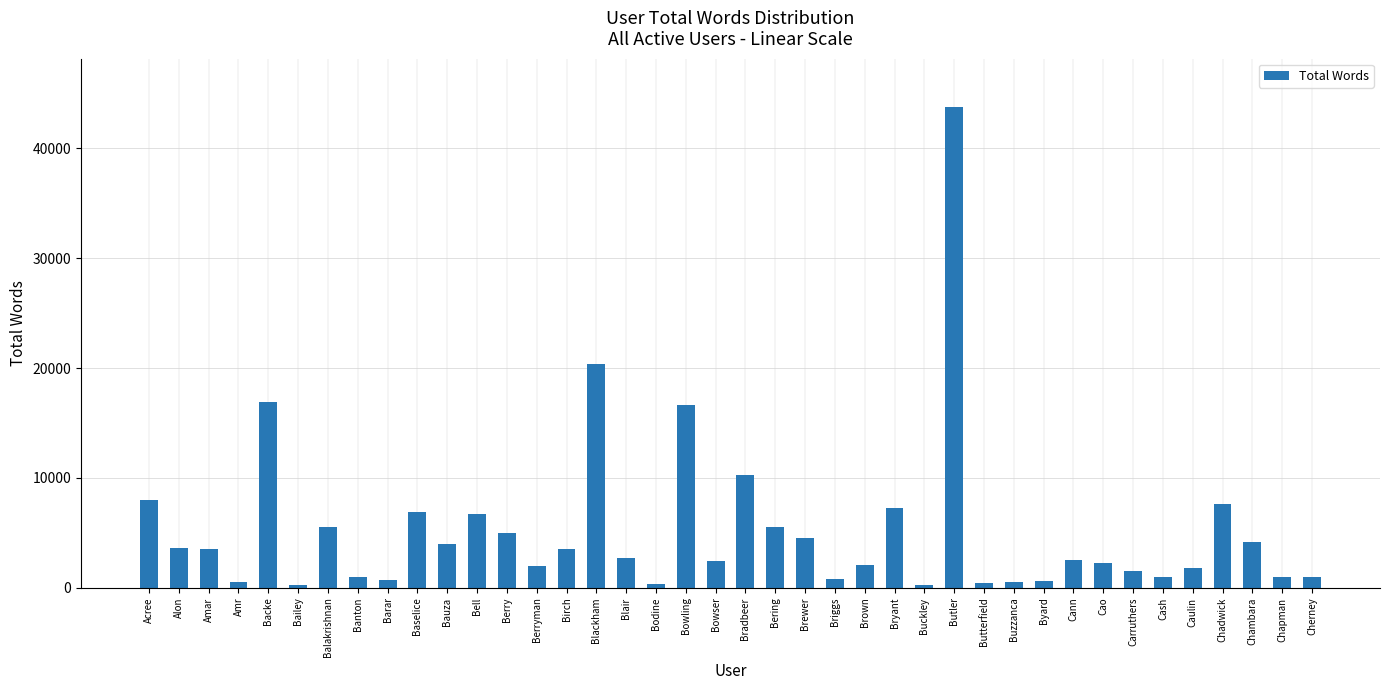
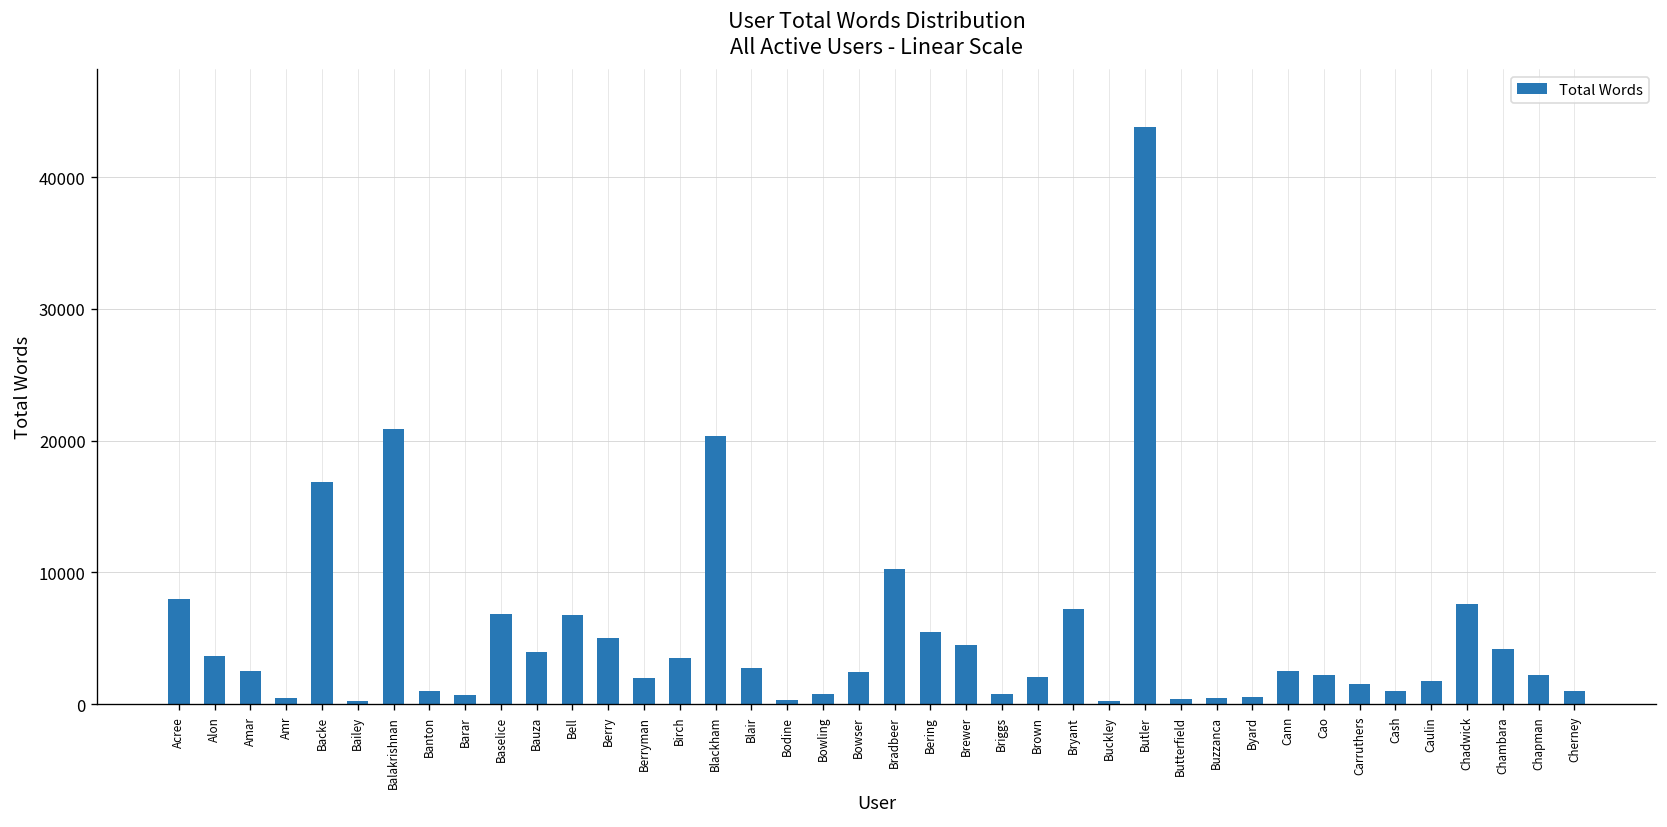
Amar: 3500 -> 2500
Balakrishnan: 5500 -> 20900
Bowling: 16700 -> 800
Chapman: 1000 -> 2200
